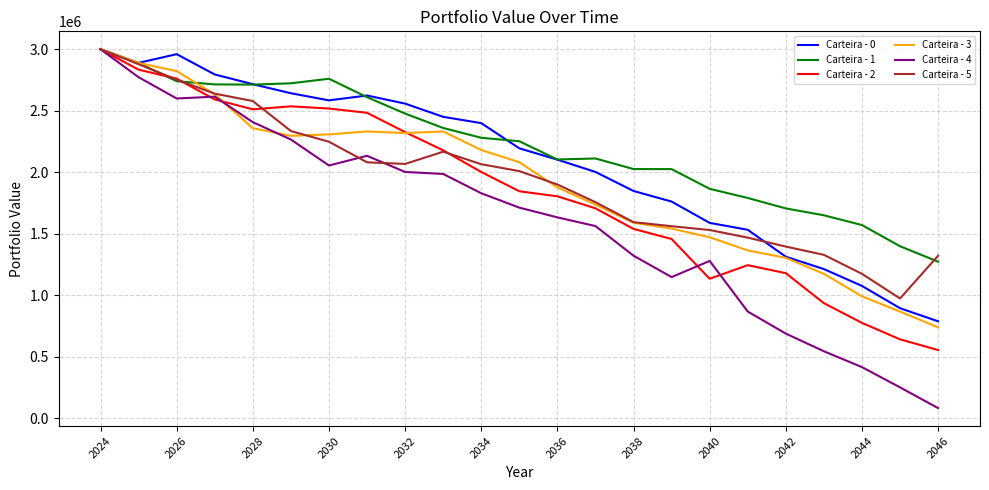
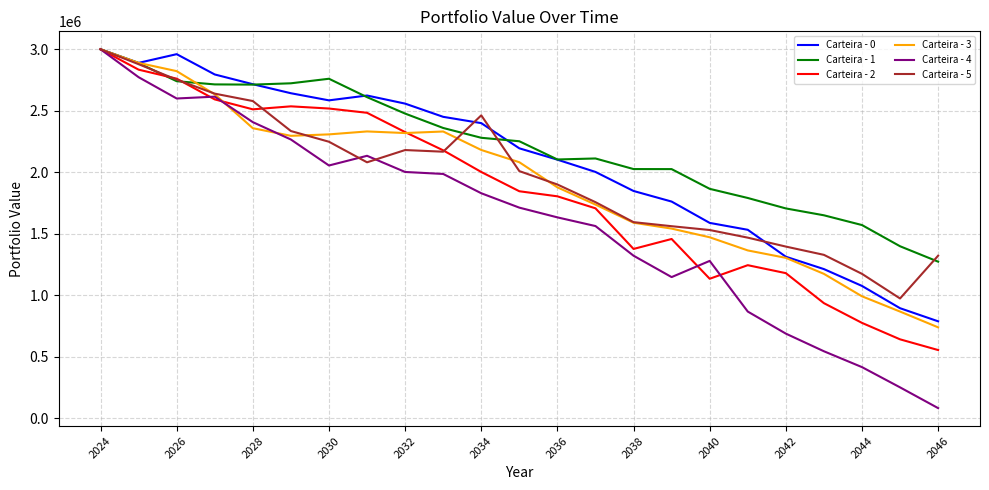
Carteira - 5, 2032: 2070000 -> 2180000
Carteira - 5, 2034: 2070000 -> 2460000
Carteira - 2, 2038: 1540000 -> 1380000
